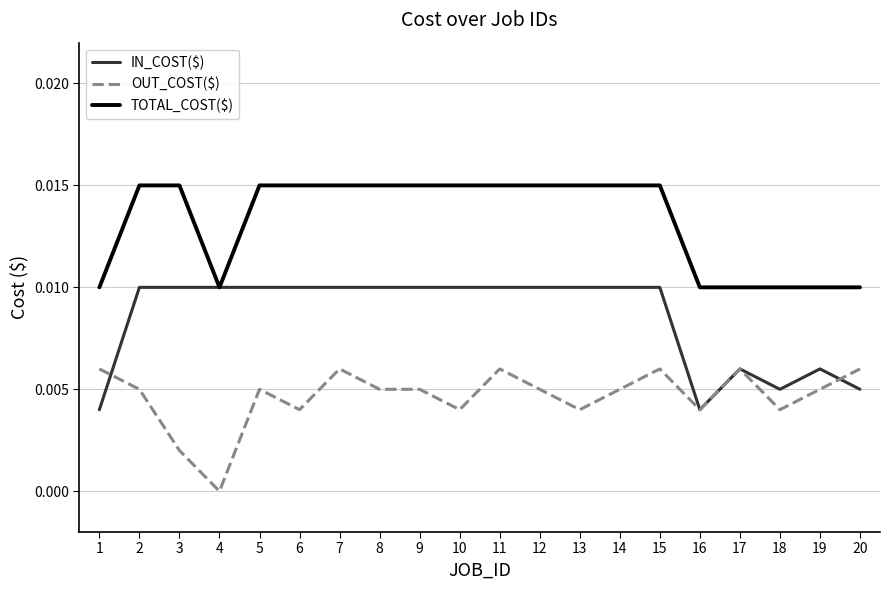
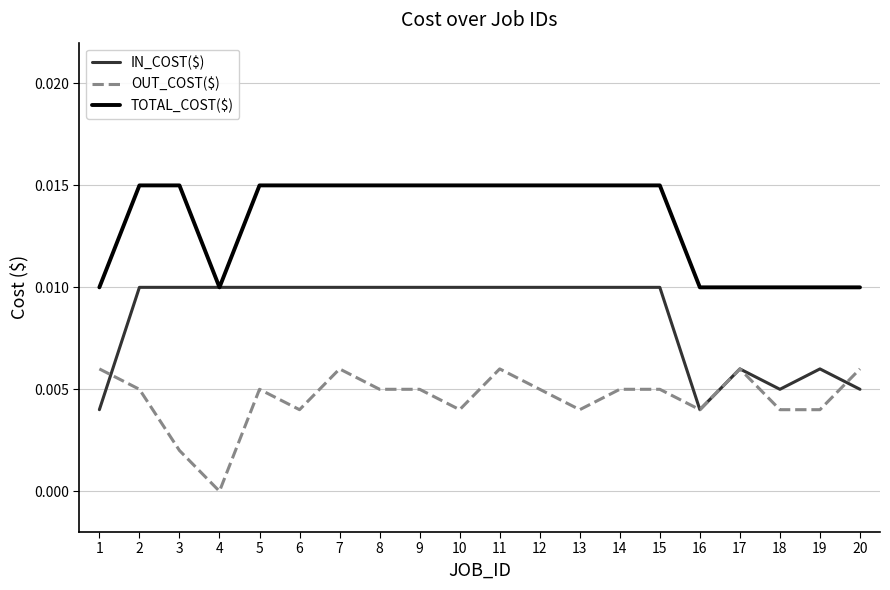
OUT_COST($), 15: 0.006 -> 0.005
OUT_COST($), 19: 0.005 -> 0.004
